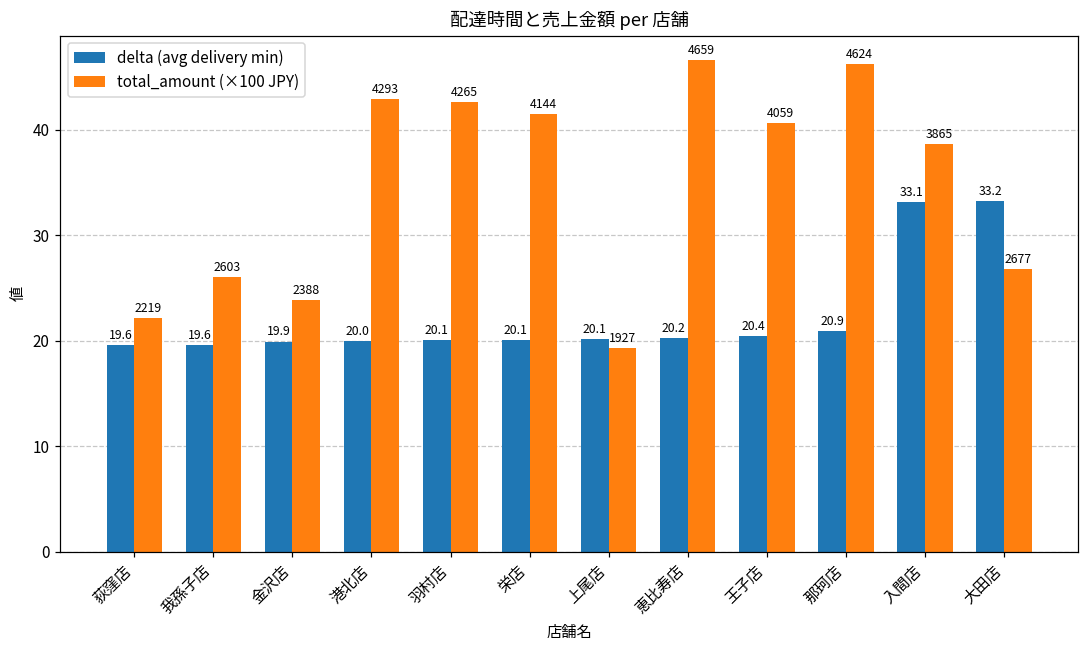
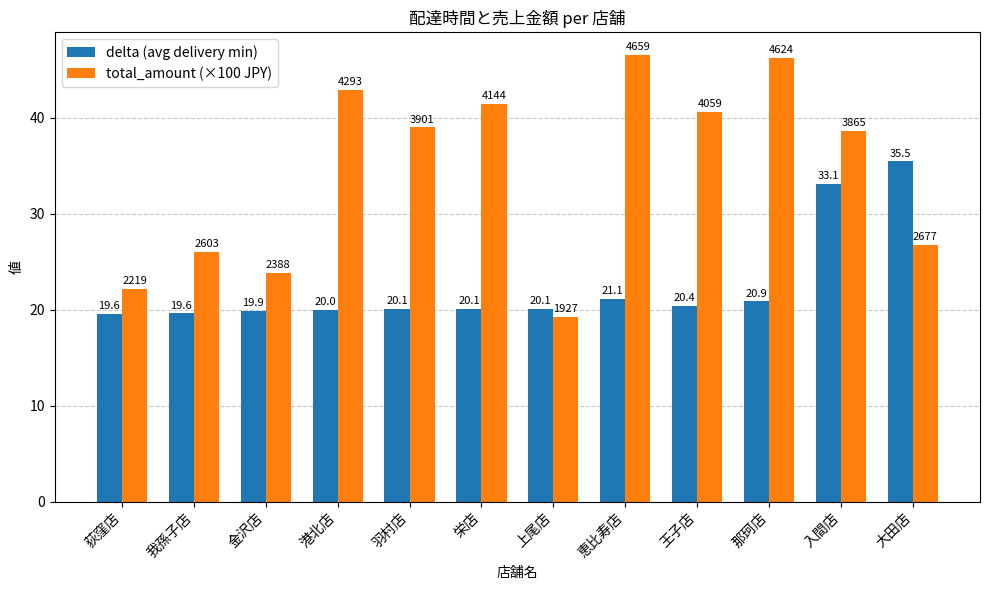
total_amount (×100 JPY), 羽村店: 4265 -> 3901
delta (avg delivery min), 恵比寿店: 20.2 -> 21.1
delta (avg delivery min), 大田店: 33.2 -> 35.5
